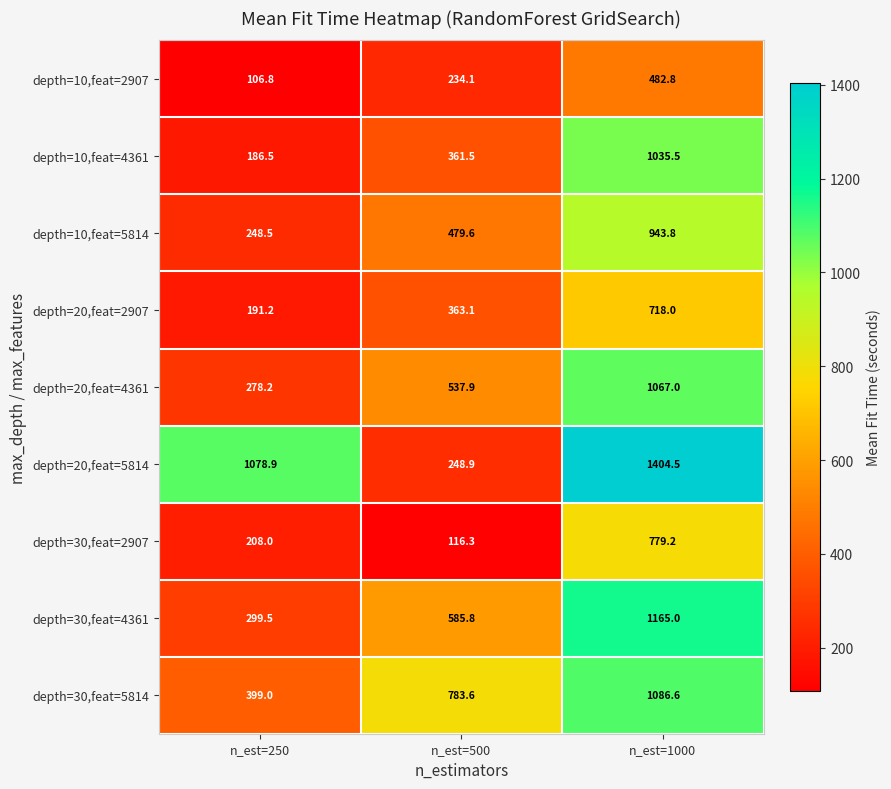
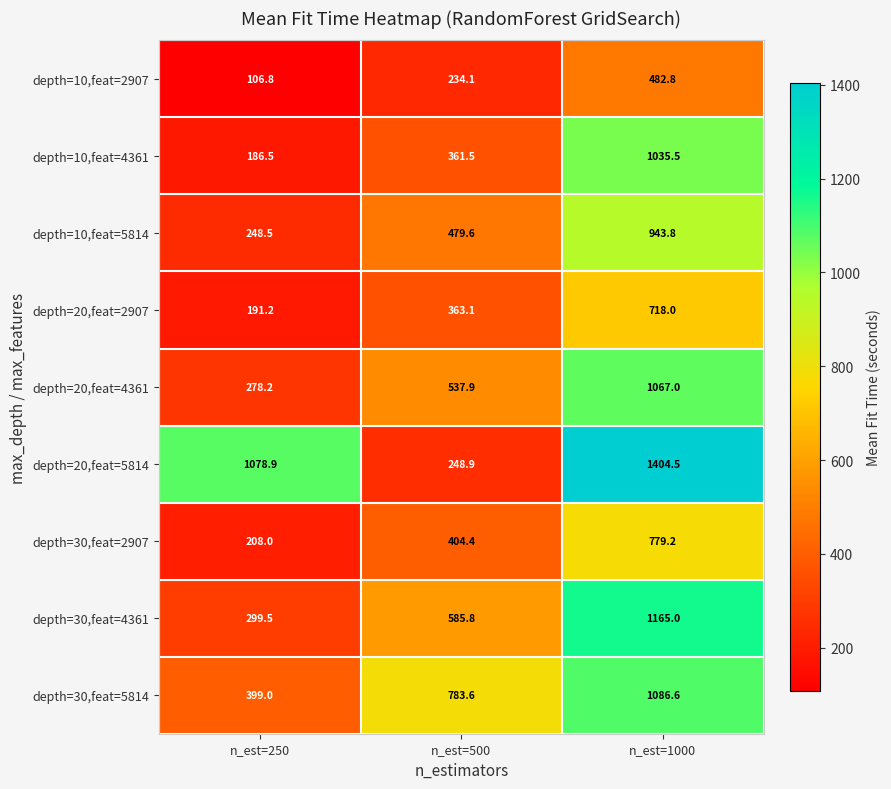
depth=30,feat=2907, n_est=500: 116.3 -> 404.4
